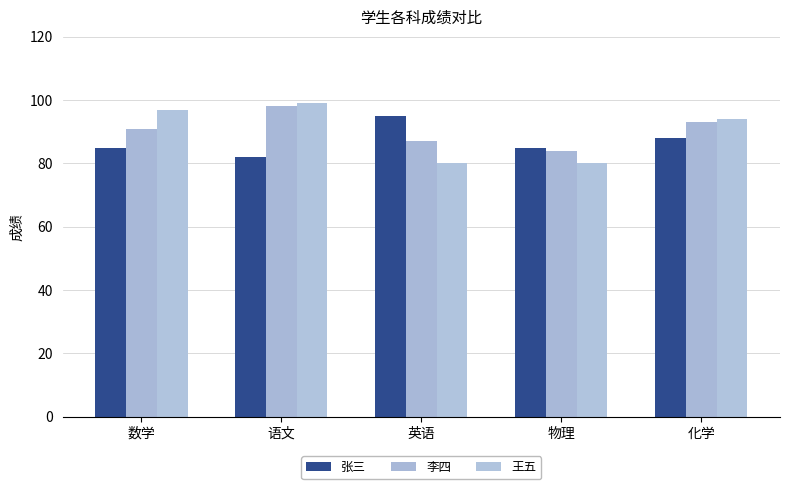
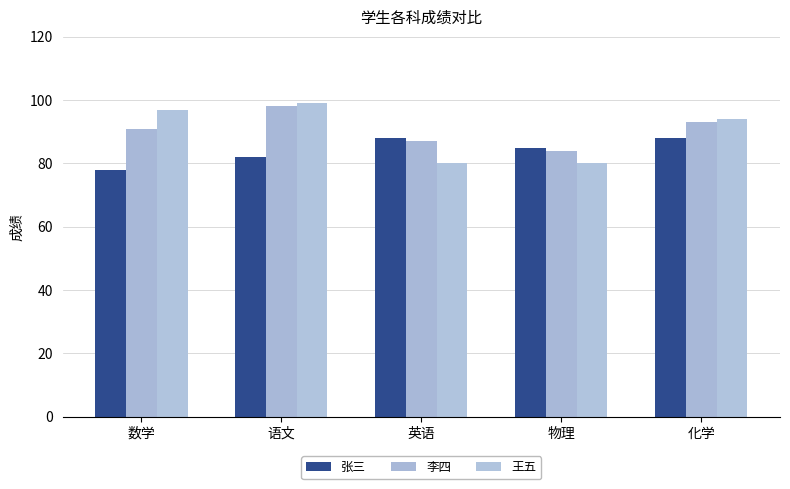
张三, 数学: 85 -> 78
张三, 英语: 95 -> 88
